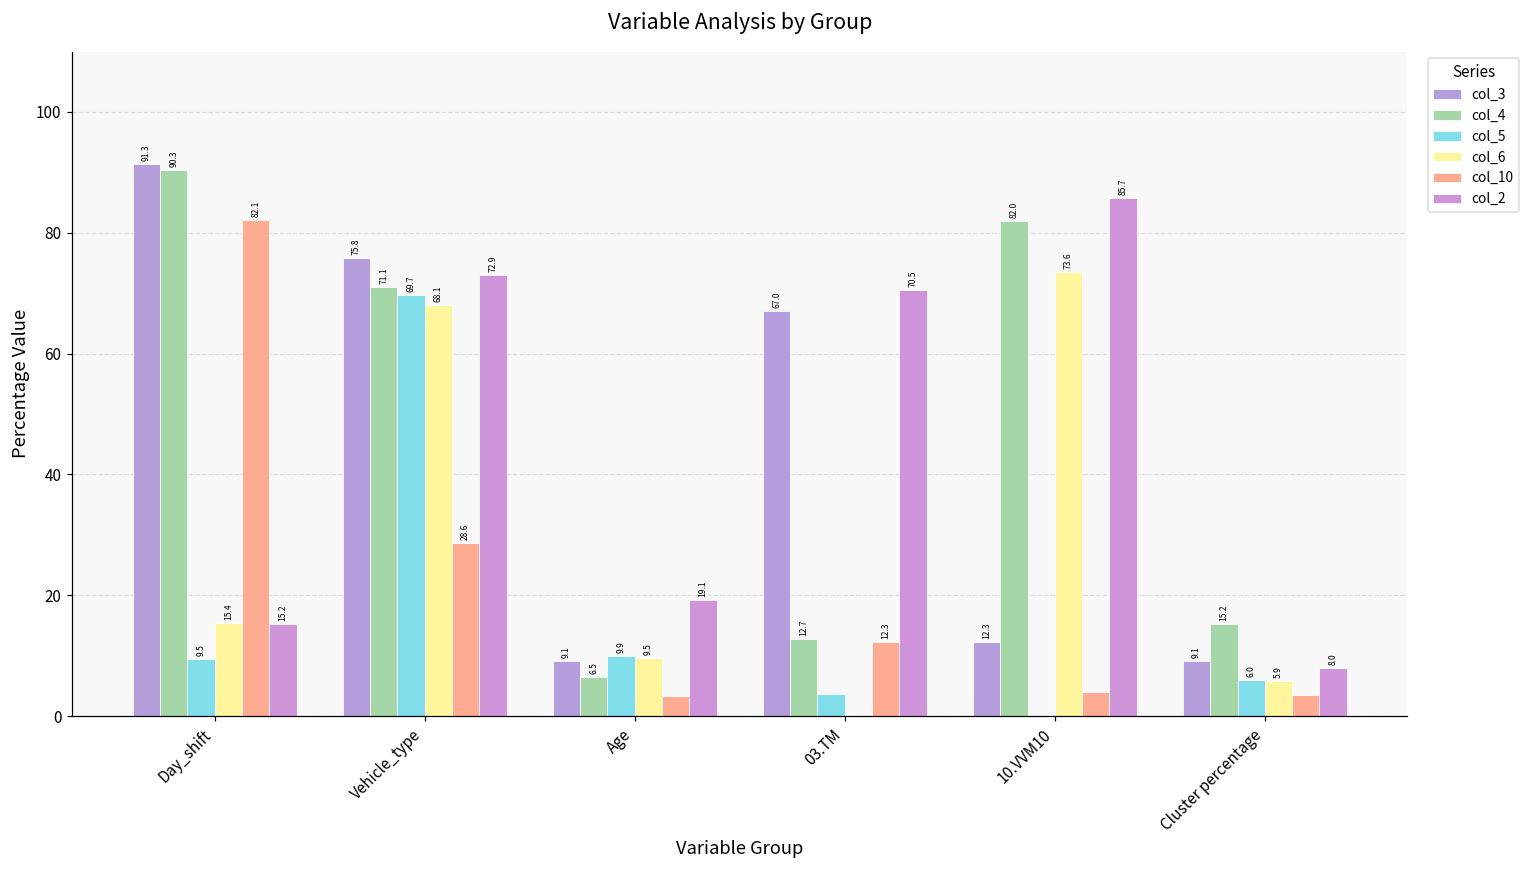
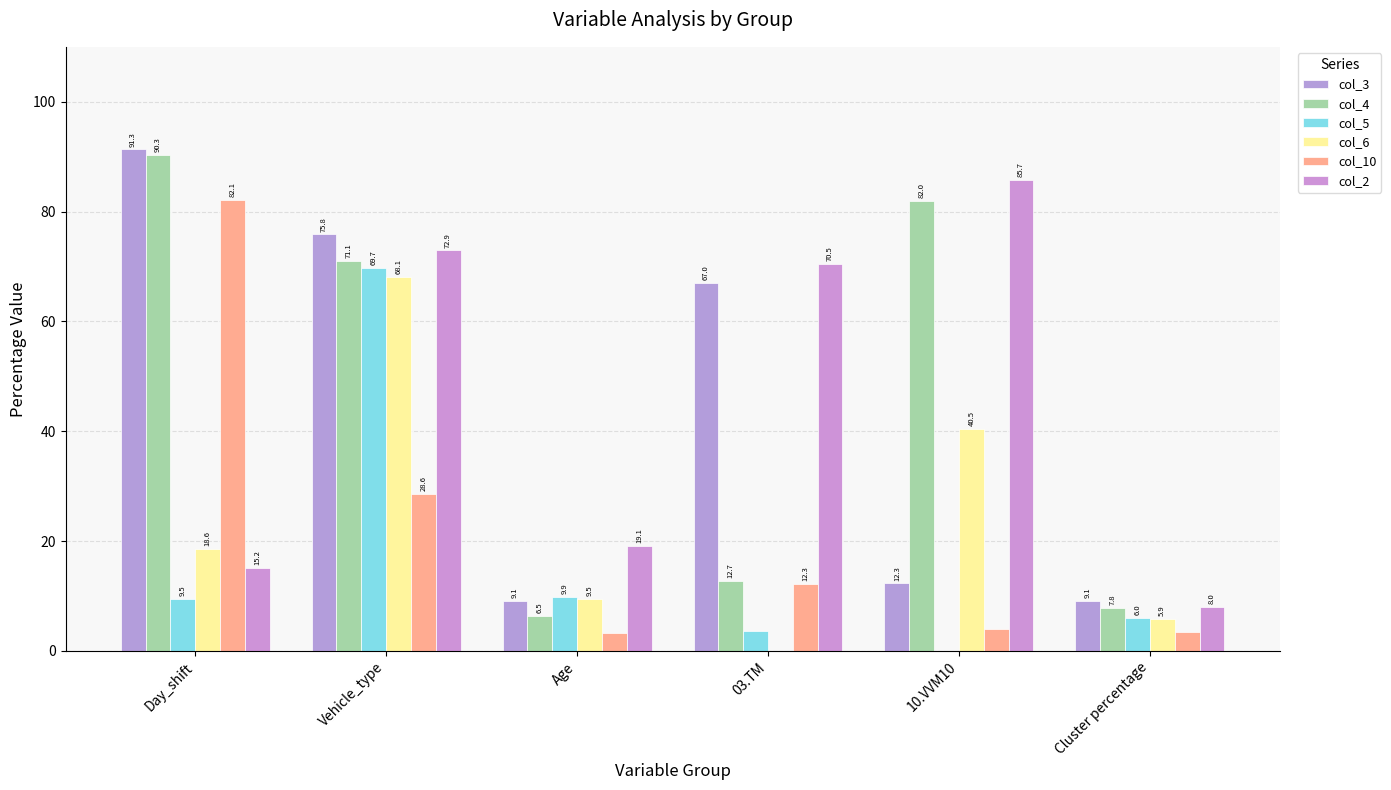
col_6, Day_shift: 15.4 -> 18.6
col_6, 10.VVM10: 73.6 -> 40.5
col_4, Cluster percentage: 15.2 -> 7.8
